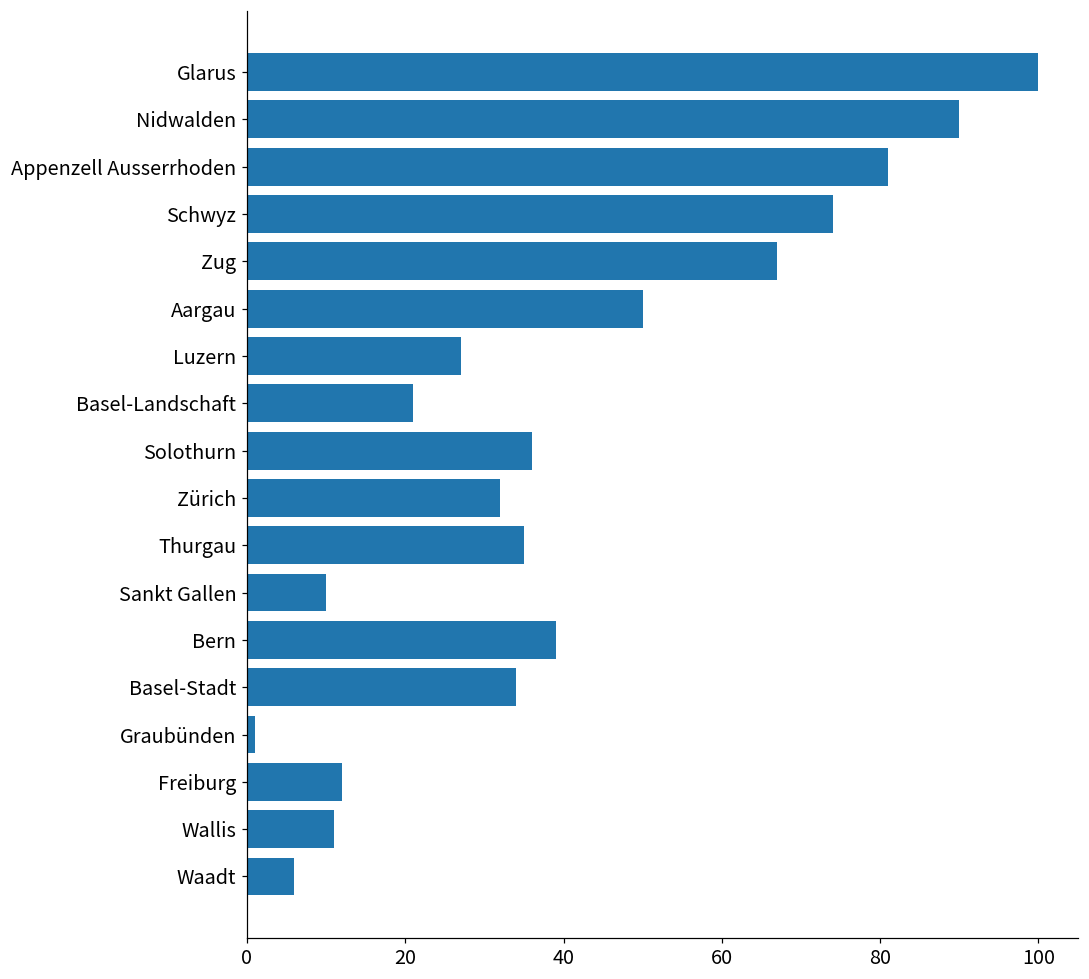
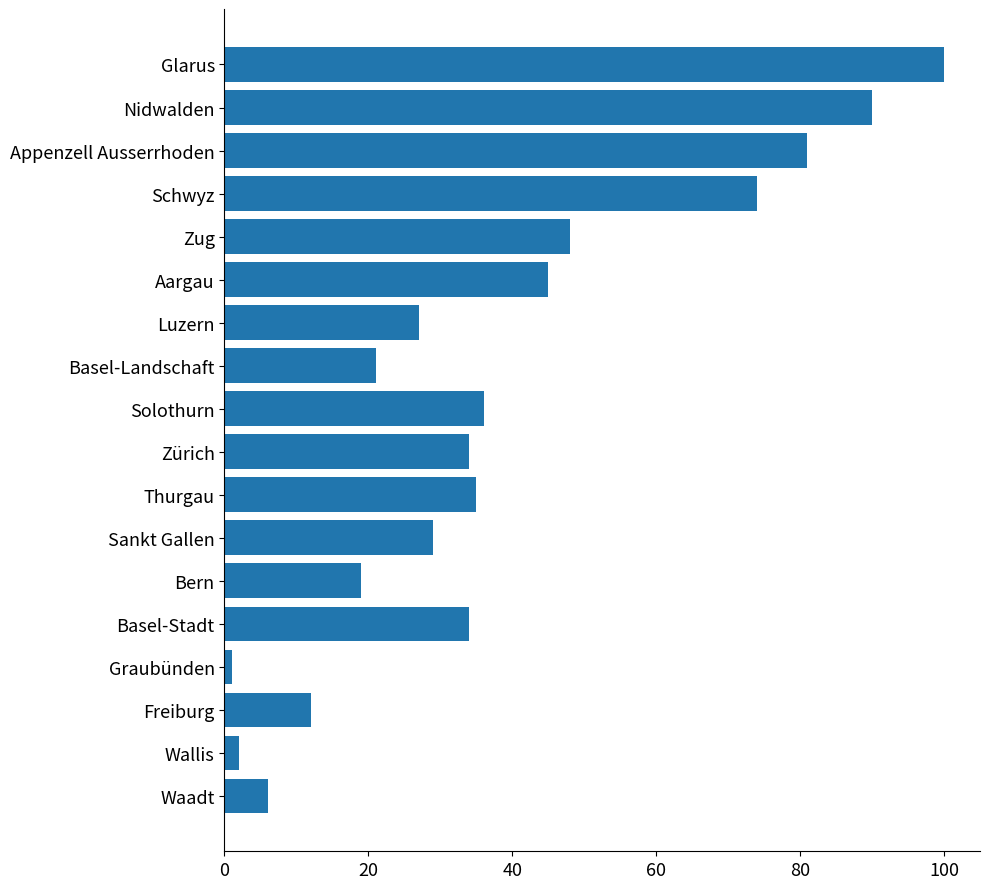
Zug: 67 -> 48
Aargau: 50 -> 45
Zürich: 32 -> 34
Sankt Gallen: 10 -> 29
Bern: 39 -> 19
Wallis: 11 -> 2
